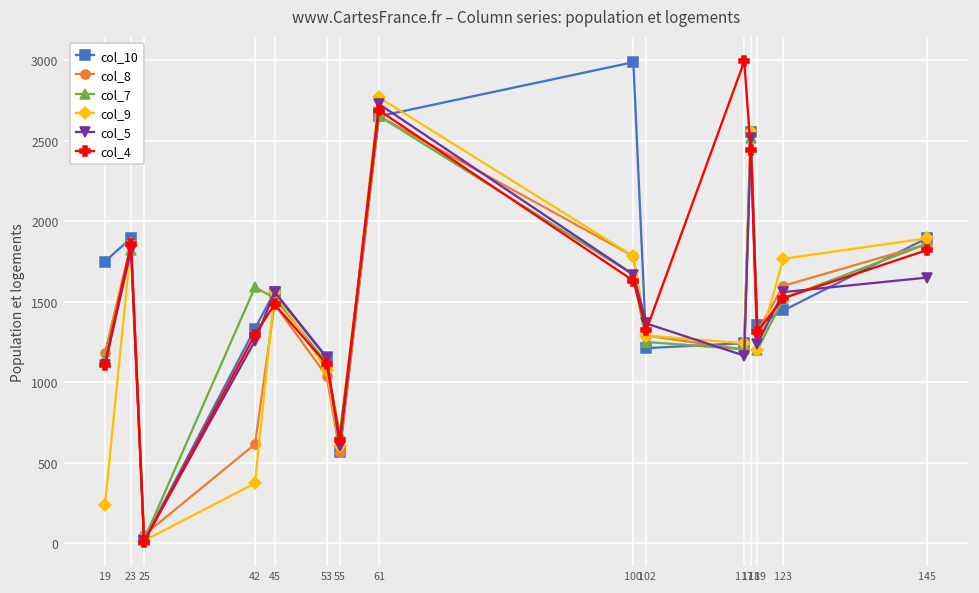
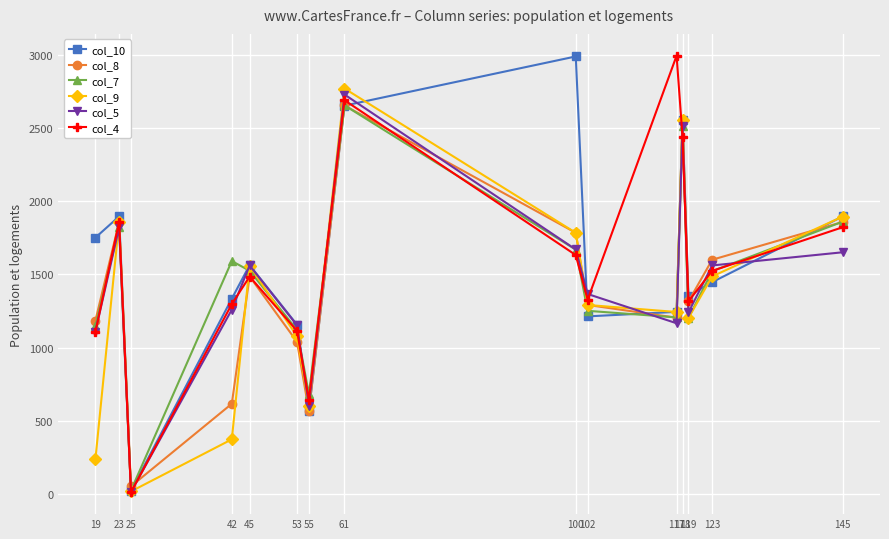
col_9, 123: 1770 -> 1490
